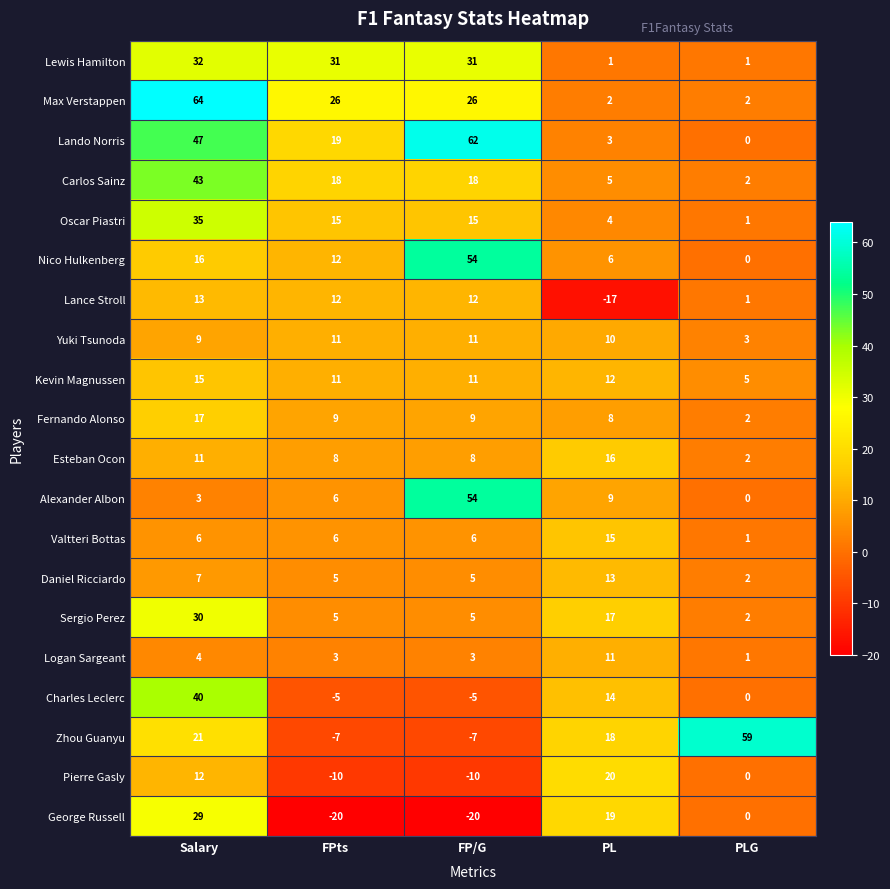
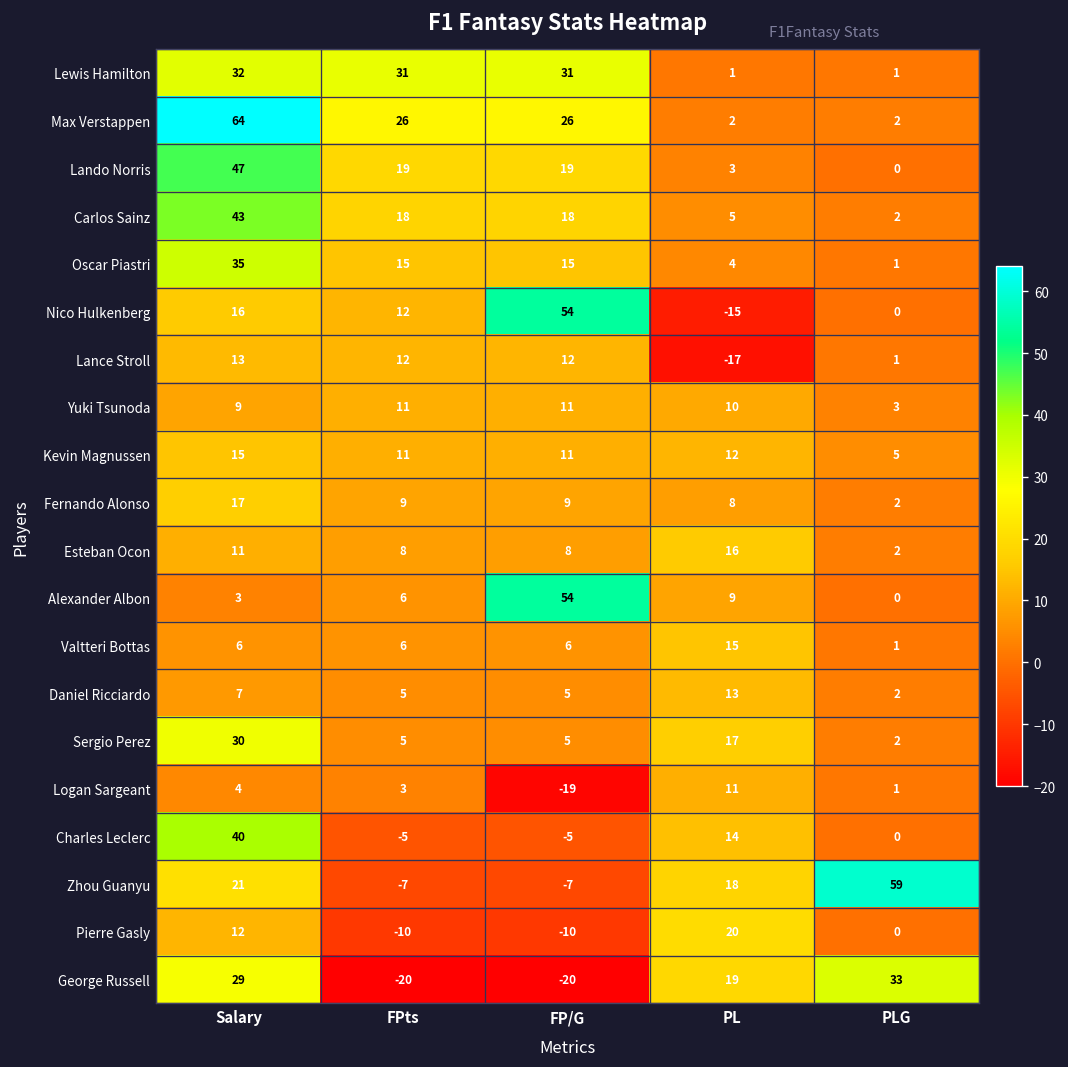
Lando Norris, FP/G: 62 -> 19
Nico Hulkenberg, PL: 6 -> -15
Logan Sargeant, FP/G: 3 -> -19
George Russell, PLG: 0 -> 33
